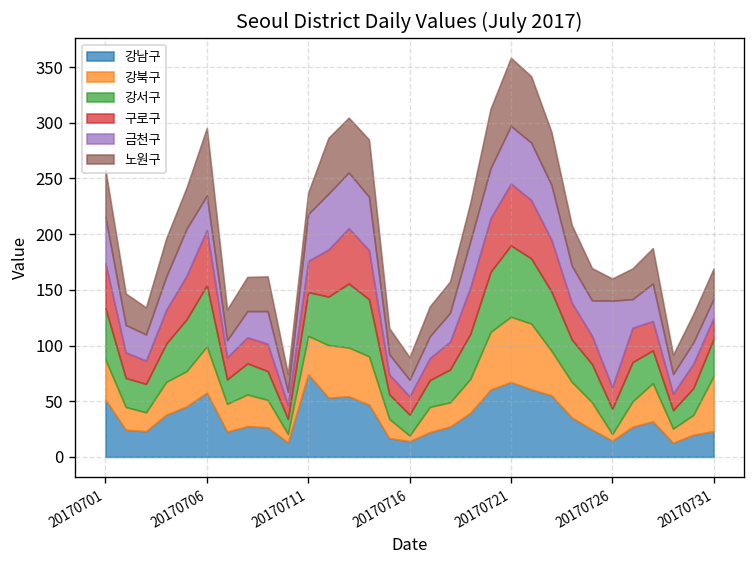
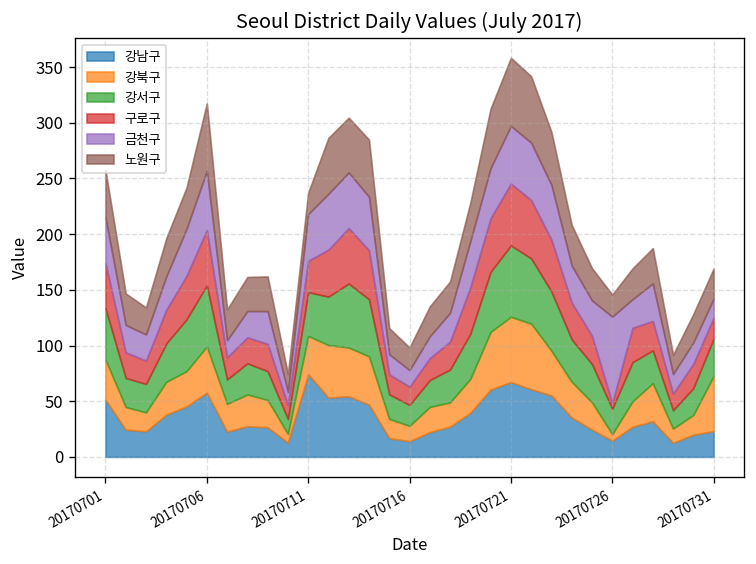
금천구, 20170706: 30 -> 50
강북구, 20170716: 5 -> 14
구로구, 20170726: 20 -> 10
